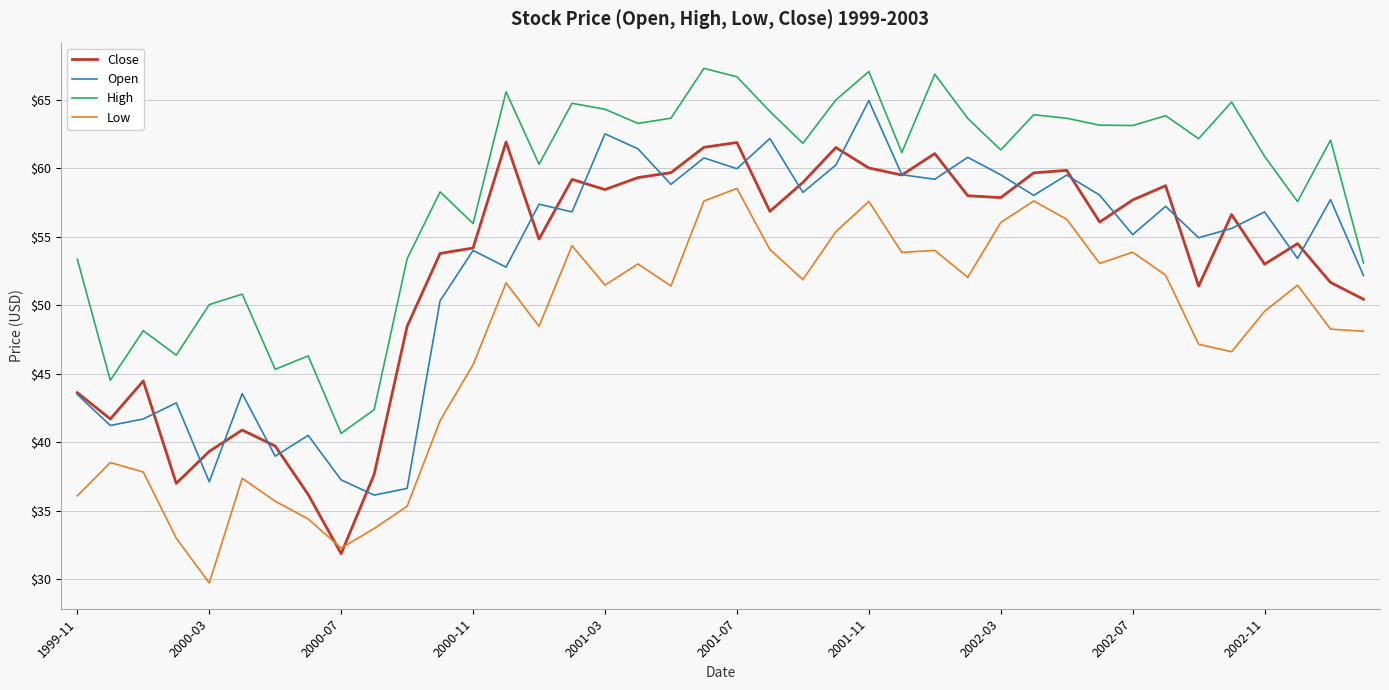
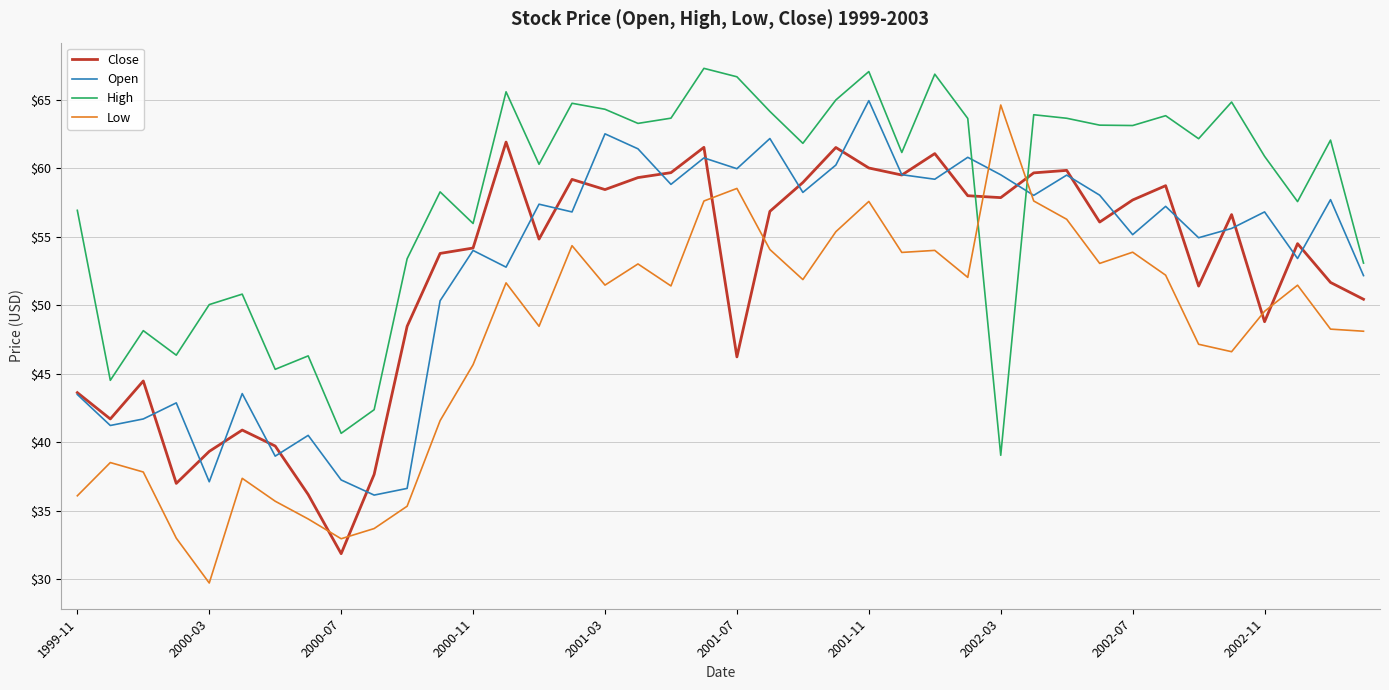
High, 1999-11: $53.3 -> $56.9
Low, 2000-07: $32.3 -> $32.9
Close, 2001-07: $61.9 -> $46.2
High, 2002-03: $61.3 -> $39.0
Low, 2002-03: $56.0 -> $64.6
Close, 2002-11: $53.0 -> $48.8
